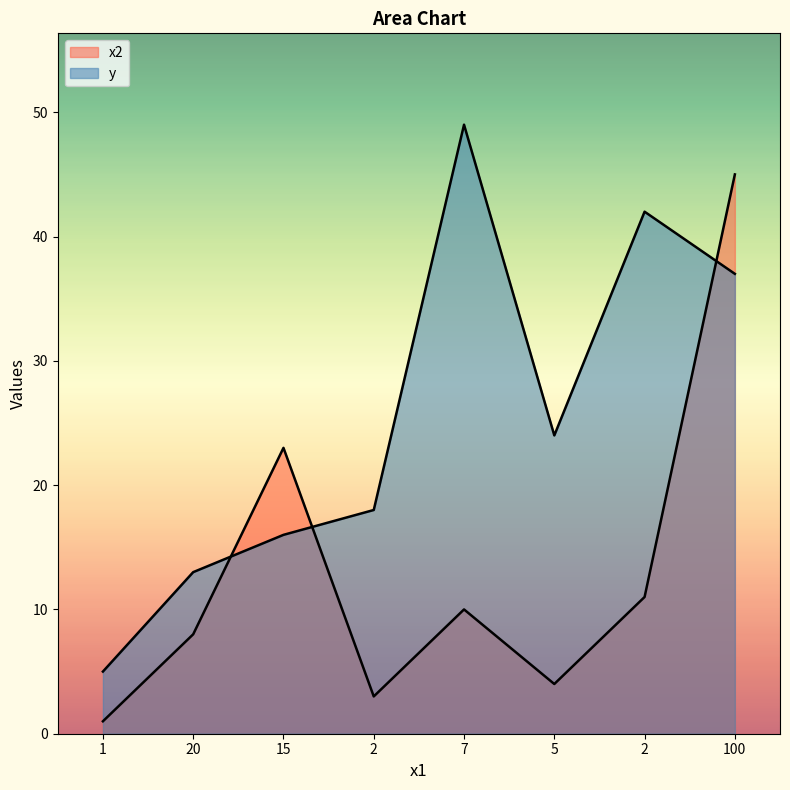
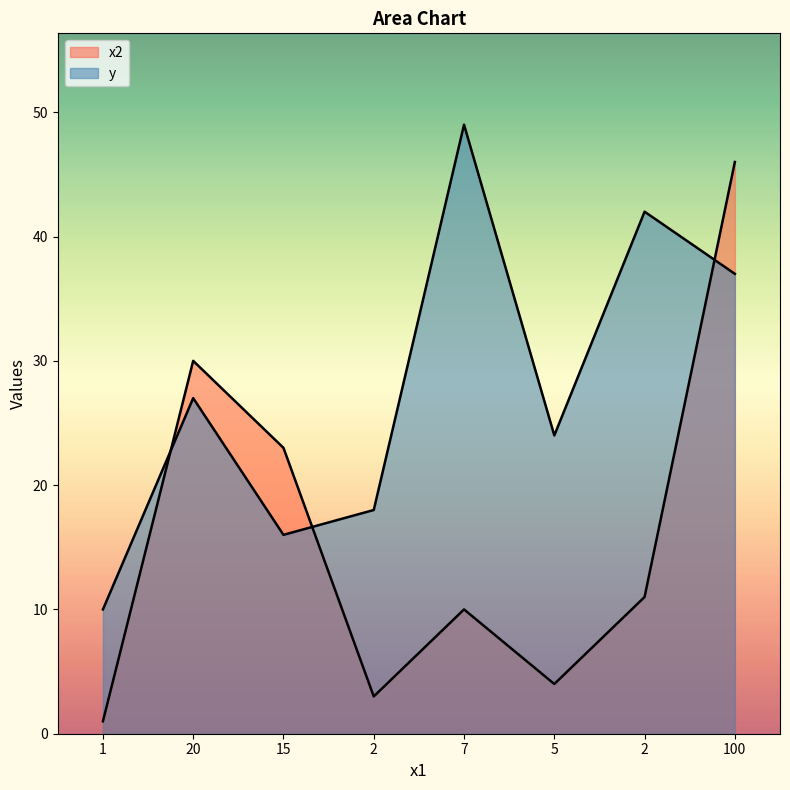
y, 1: 5 -> 10
x2, 20: 8 -> 30
y, 20: 13 -> 27
x2, 100: 45 -> 46
